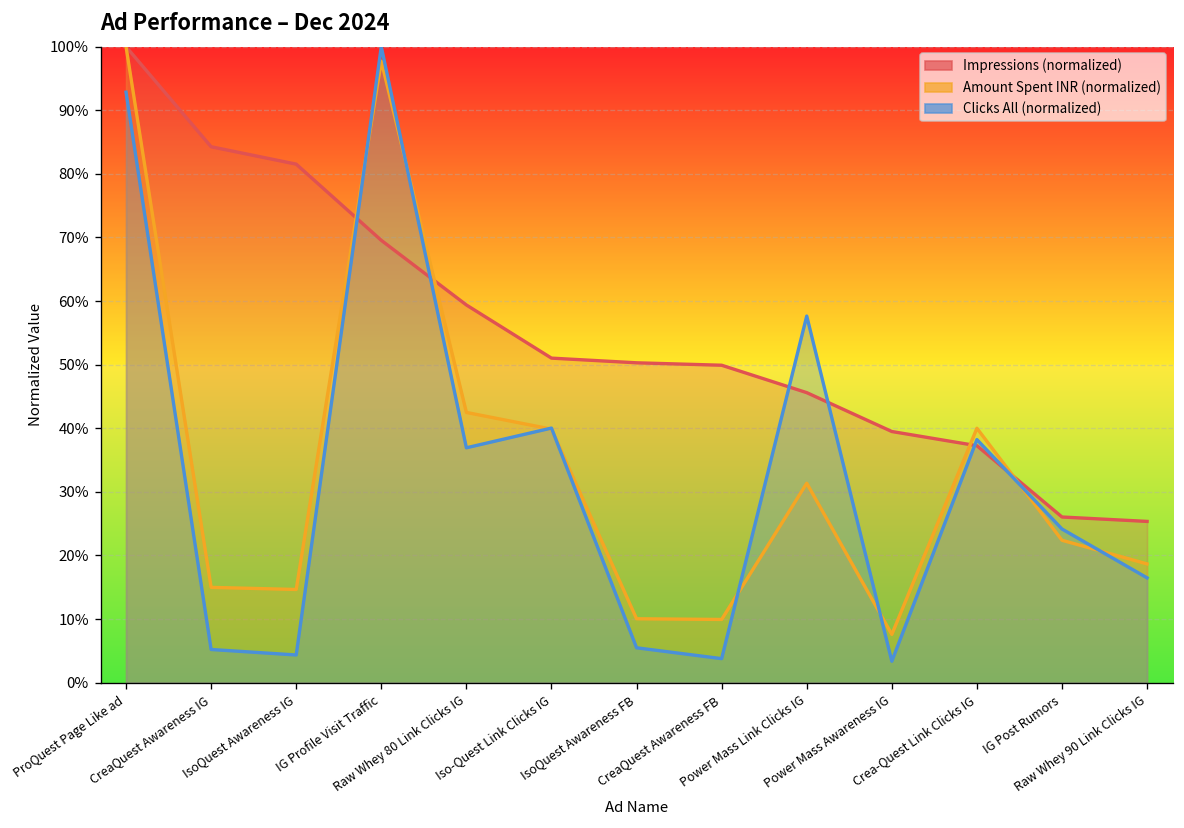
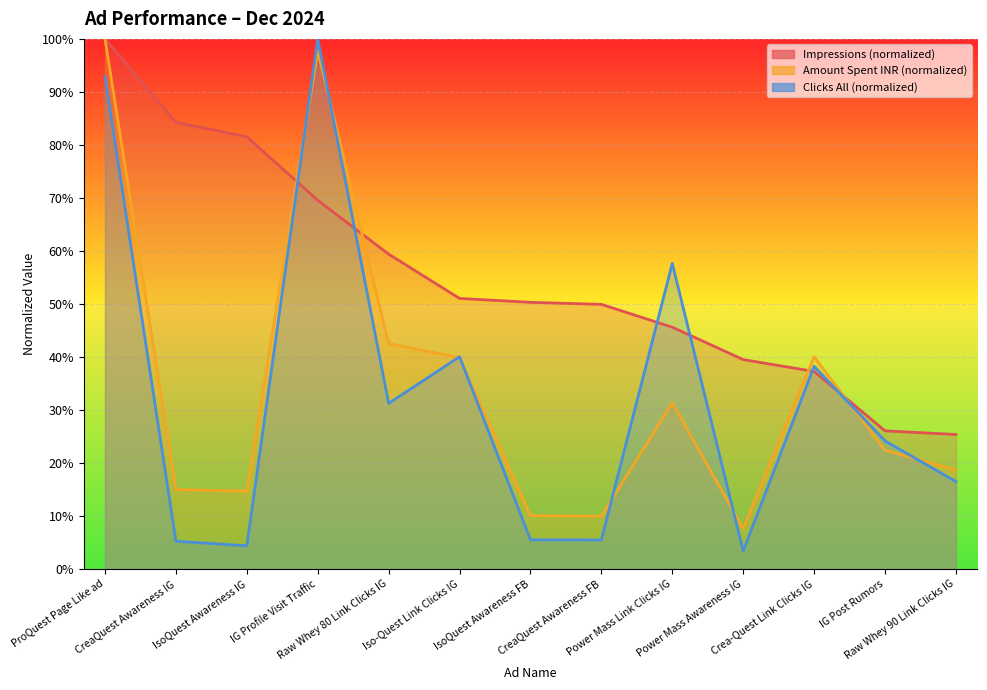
Clicks All (normalized), Raw Whey 80 Link Clicks IG: 37% -> 31%
Clicks All (normalized), CreaQuest Awareness FB: 4% -> 5%
